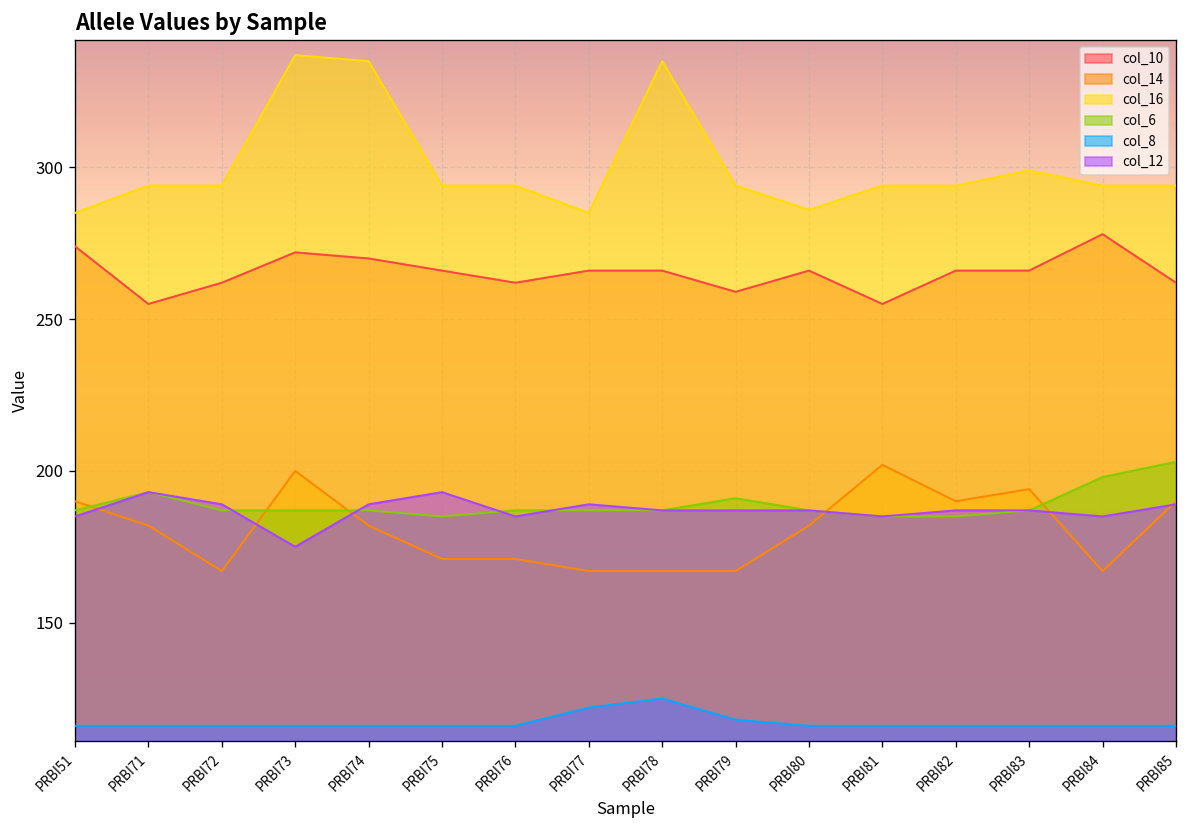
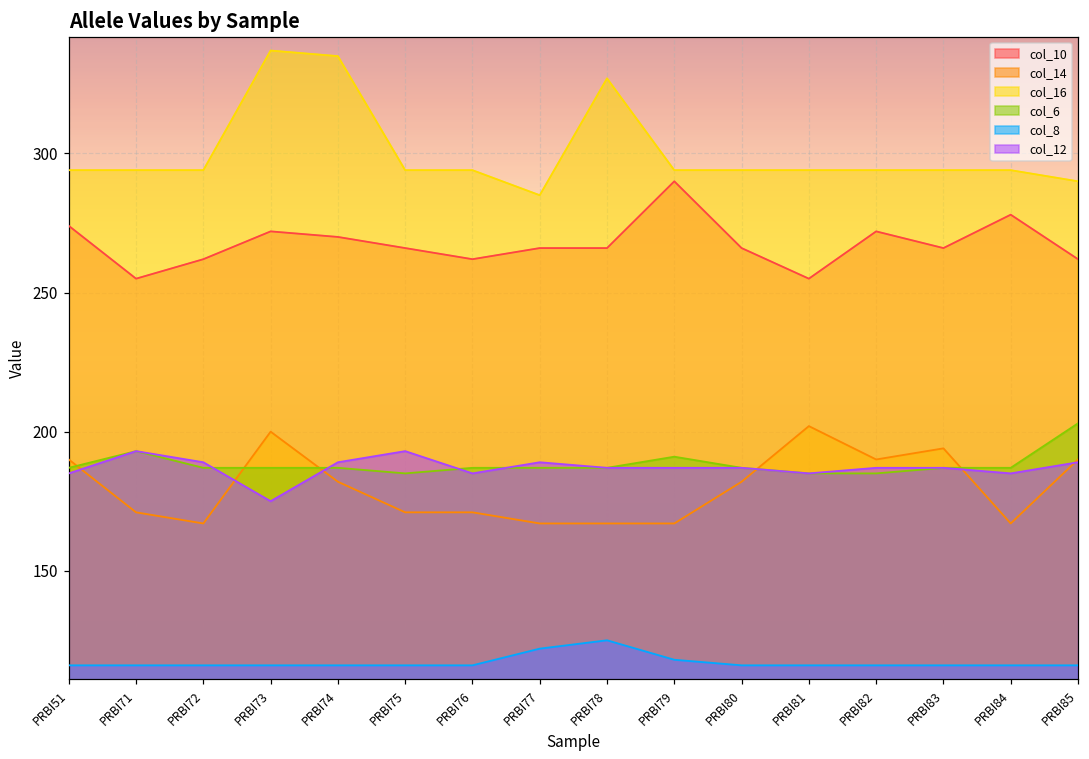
col_16, PRBI51: 285 -> 294
col_14, PRBI71: 182 -> 171
col_16, PRBI78: 335 -> 327
col_10, PRBI79: 259 -> 290
col_16, PRBI80: 286 -> 294
col_10, PRBI82: 266 -> 272
col_16, PRBI83: 299 -> 294
col_6, PRBI84: 198 -> 187
col_16, PRBI85: 294 -> 290
